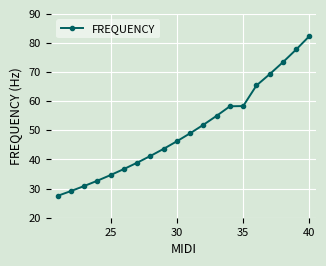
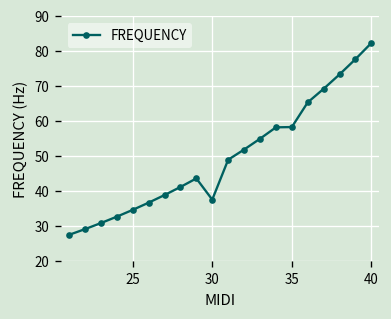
30: 46 -> 38
